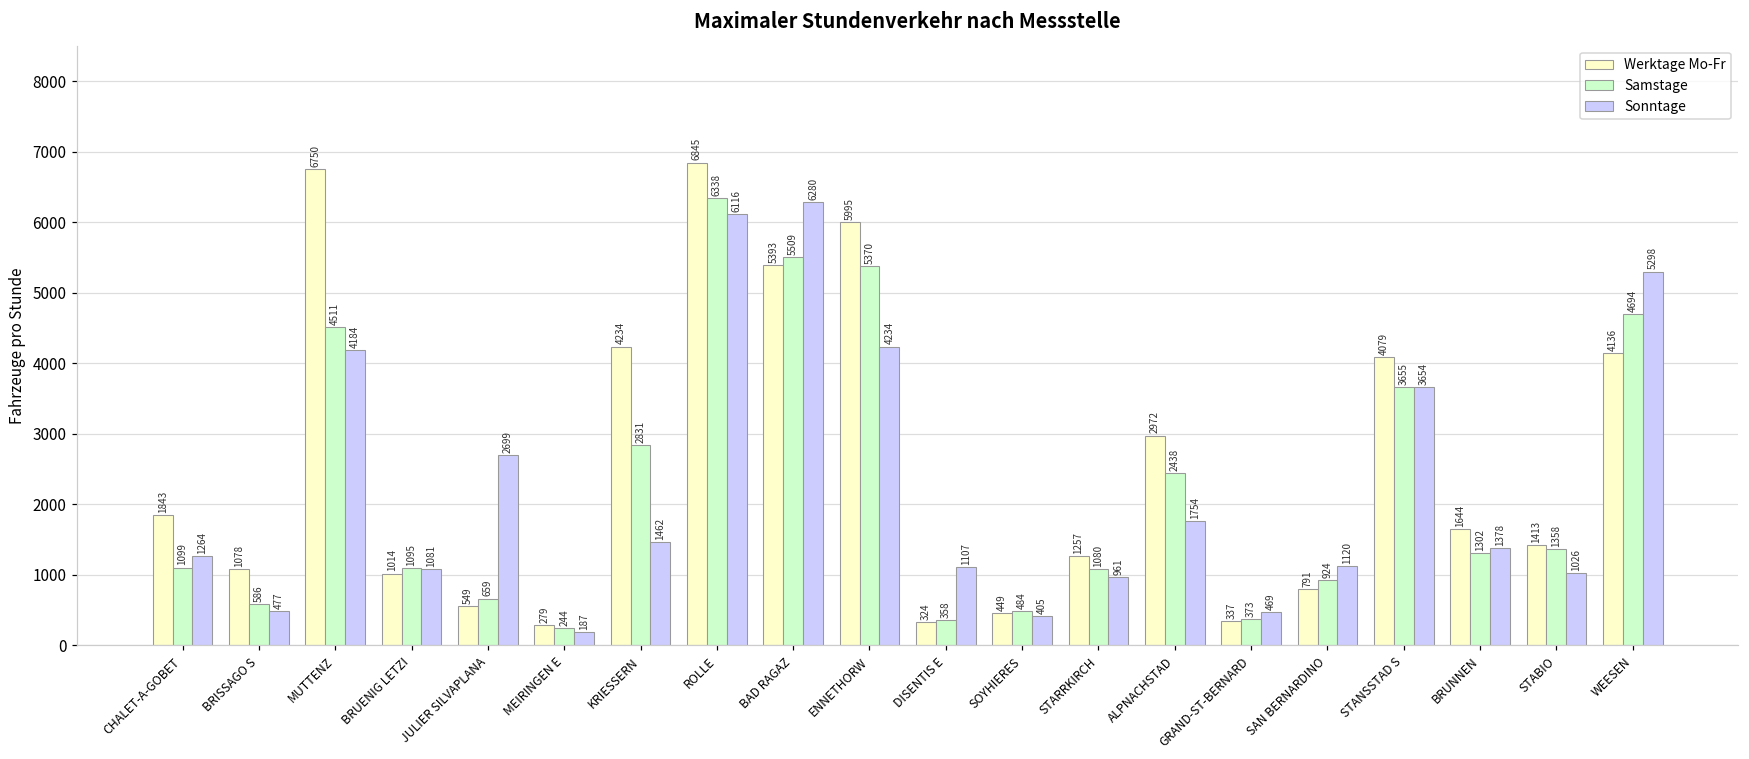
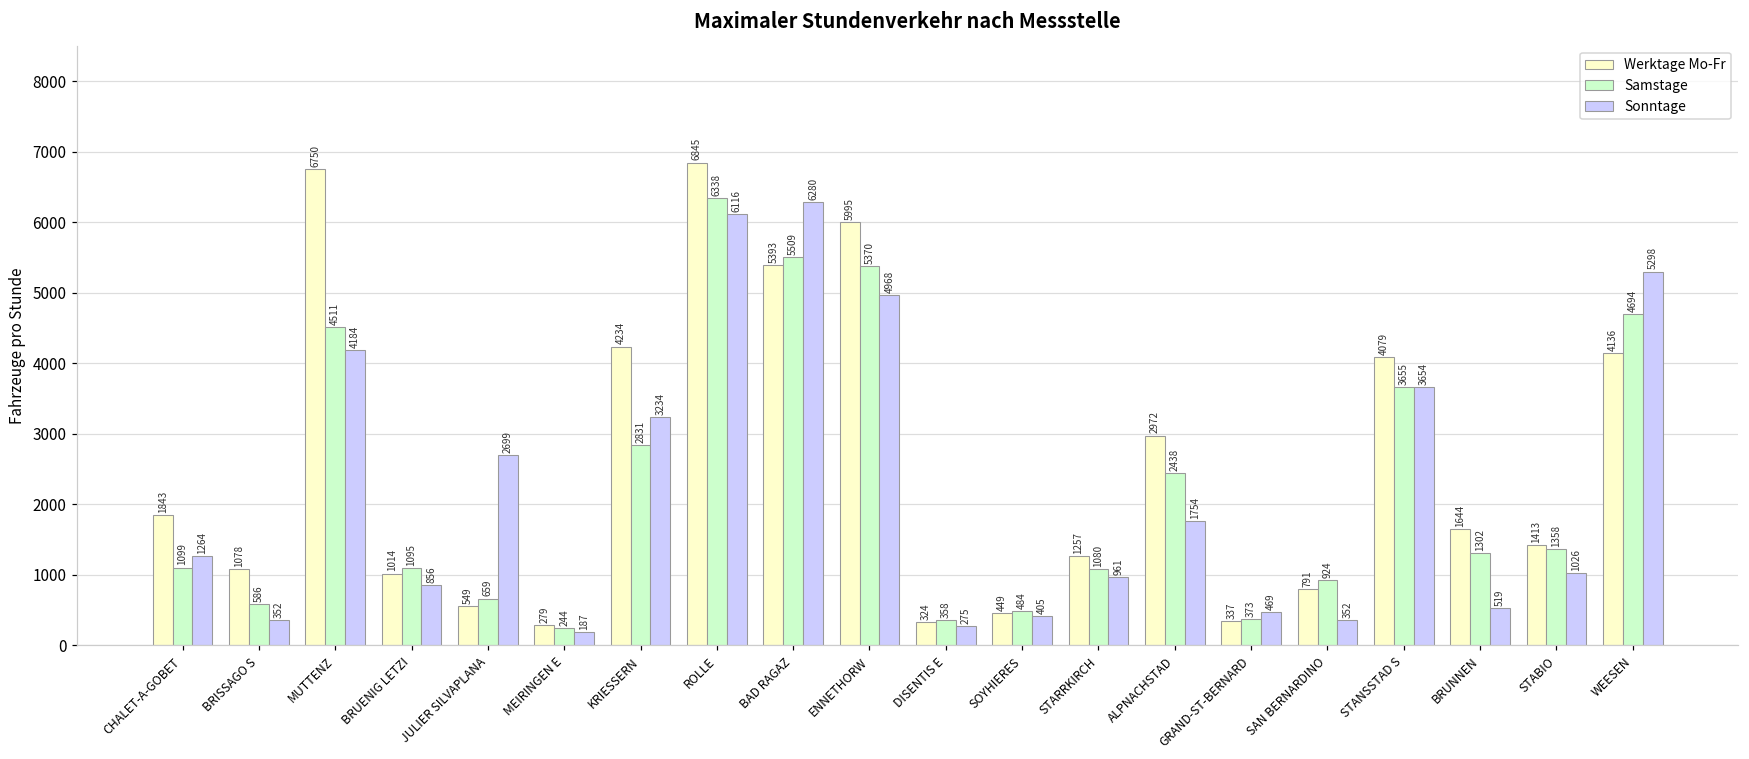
Sonntage, BRISSAGO S: 477 -> 352
Sonntage, BRUENIG LETZI: 1081 -> 856
Sonntage, KRIESSERN: 1462 -> 3234
Sonntage, ENNETHORW: 4234 -> 4968
Sonntage, DISENTIS E: 1107 -> 275
Sonntage, SAN BERNARDINO: 1120 -> 352
Sonntage, BRUNNEN: 1378 -> 519
